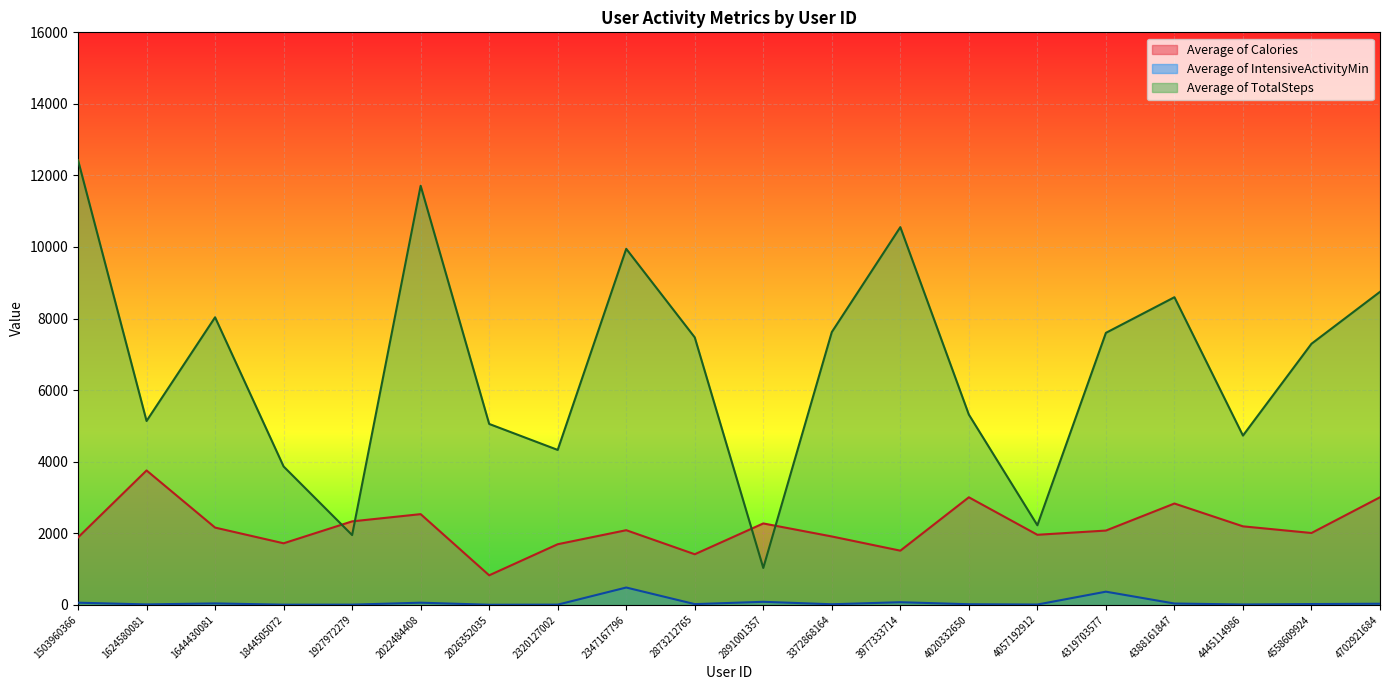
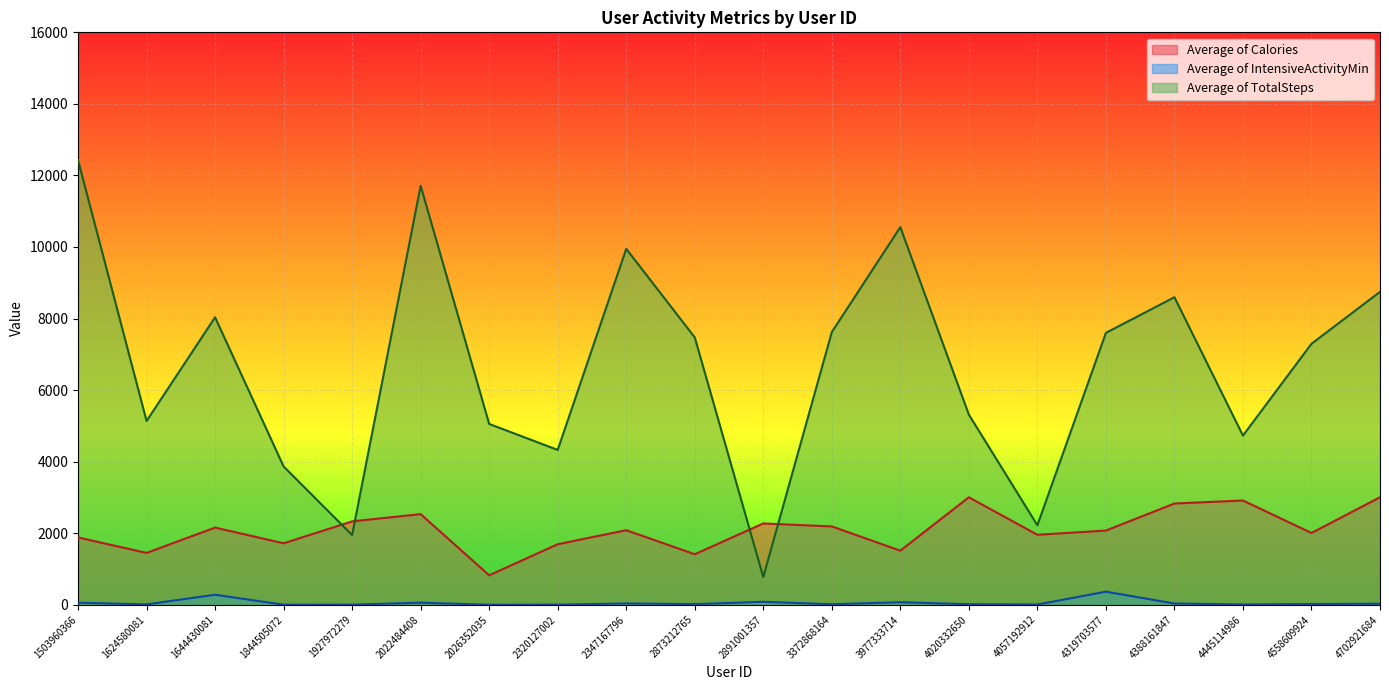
Average of Calories, 1624580081: 3800 -> 1400
Average of IntensiveActivityMin, 1644430081: 0 -> 300
Average of IntensiveActivityMin, 2347167796: 500 -> 0
Average of TotalSteps, 2891001357: 1000 -> 800
Average of Calories, 3372868164: 1900 -> 2200
Average of Calories, 4445114986: 2200 -> 2900
